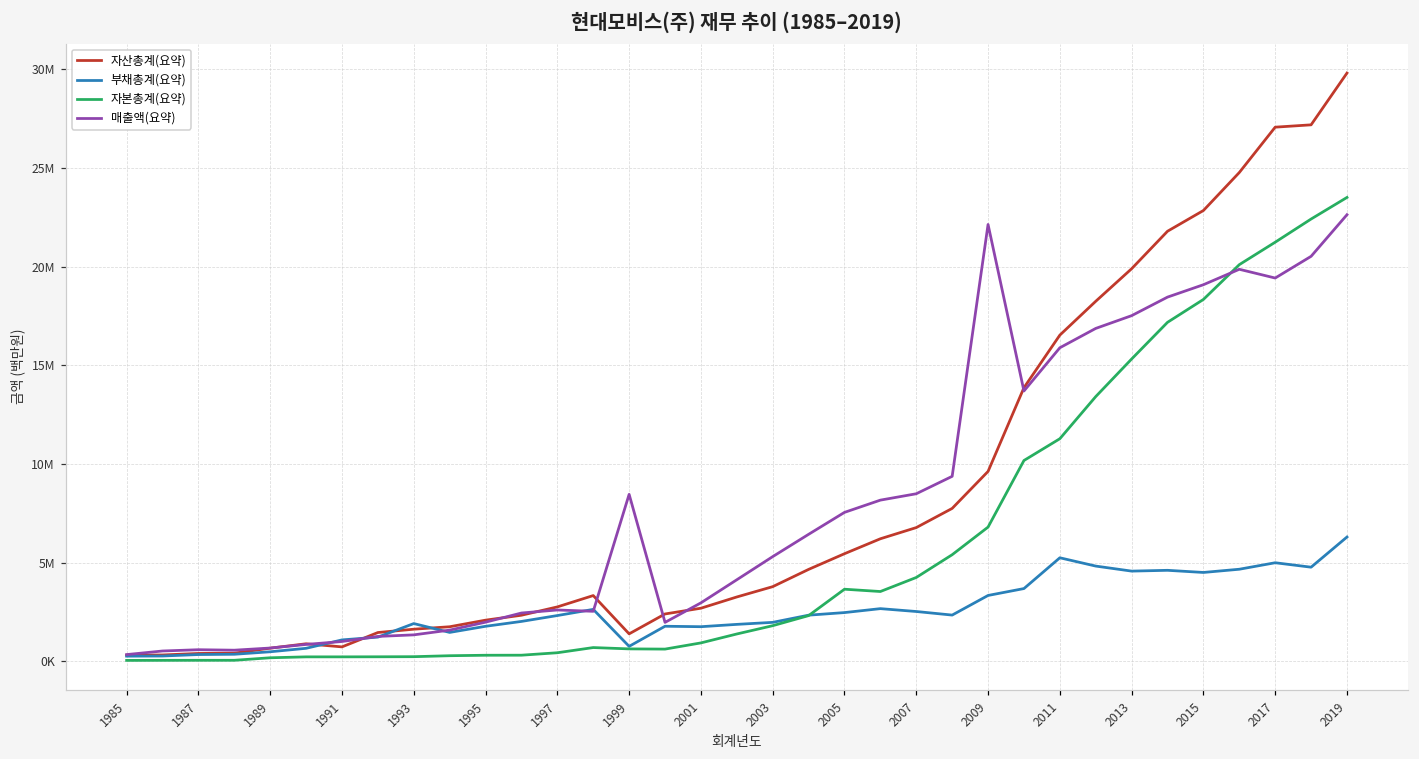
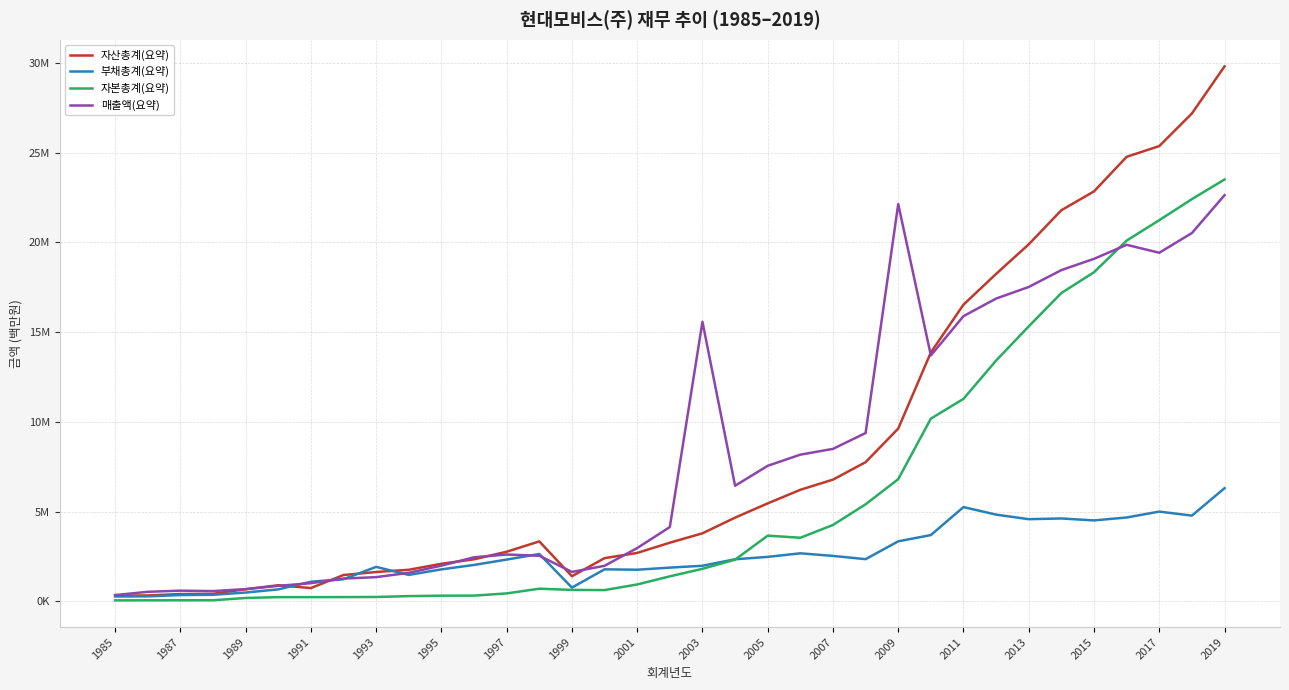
매출액(요약), 1999: 8500000 -> 1600000
매출액(요약), 2003: 5300000 -> 15600000
자산총계(요약), 2017: 27100000 -> 25400000
